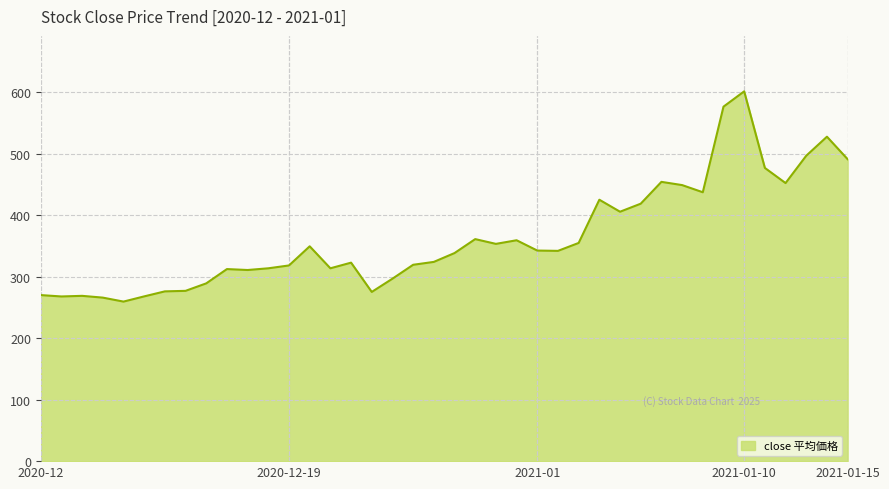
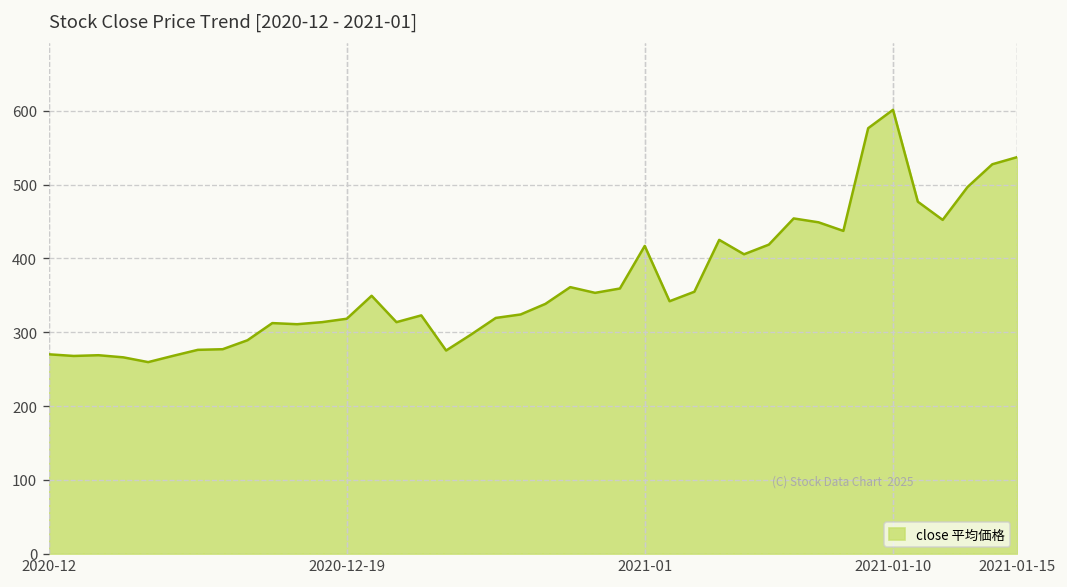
2021-01: 340 -> 420
2021-01-15: 490 -> 540
